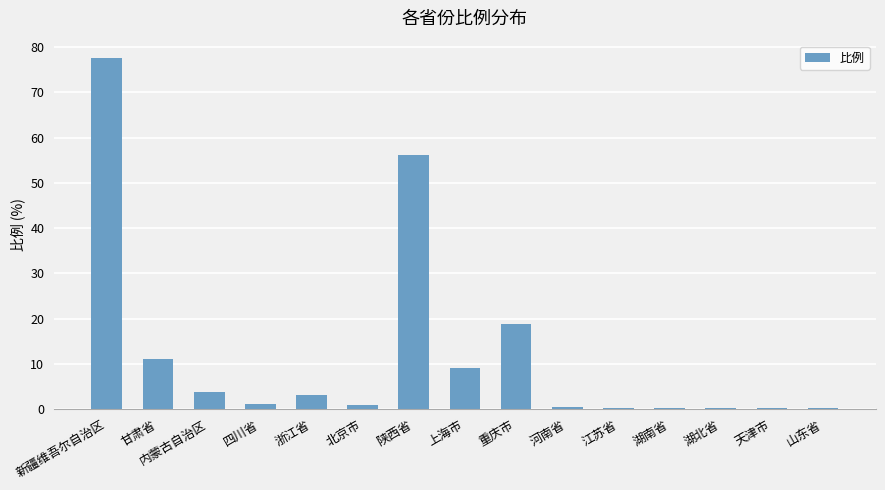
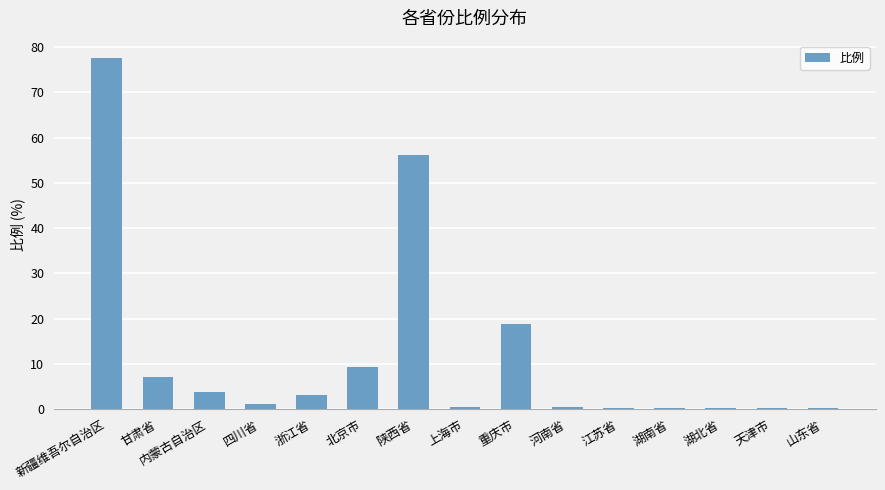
甘肃省: 11 -> 7
北京市: 1 -> 9
上海市: 9 -> 1
